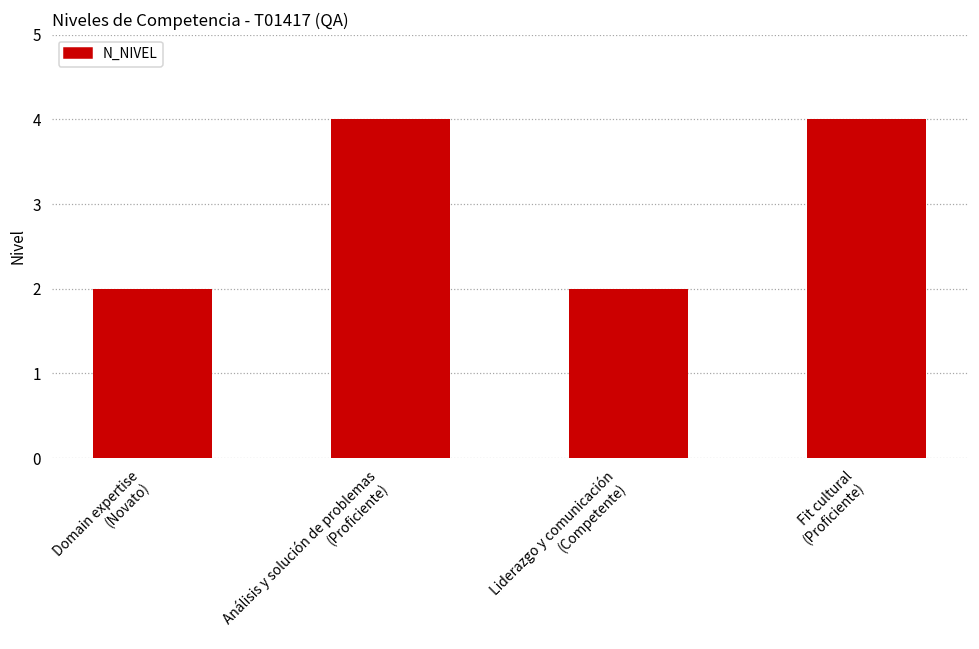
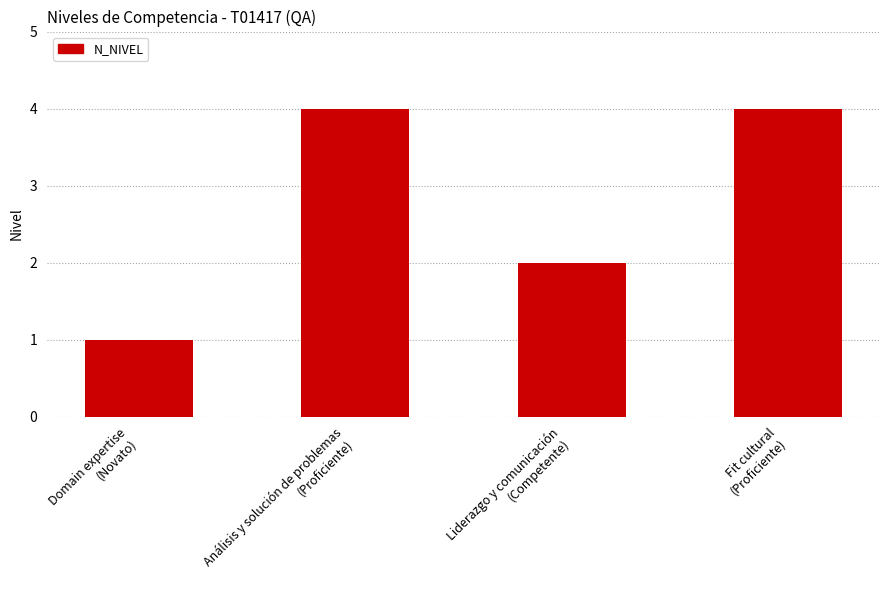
Domain expertise (Novato): 2 -> 1
